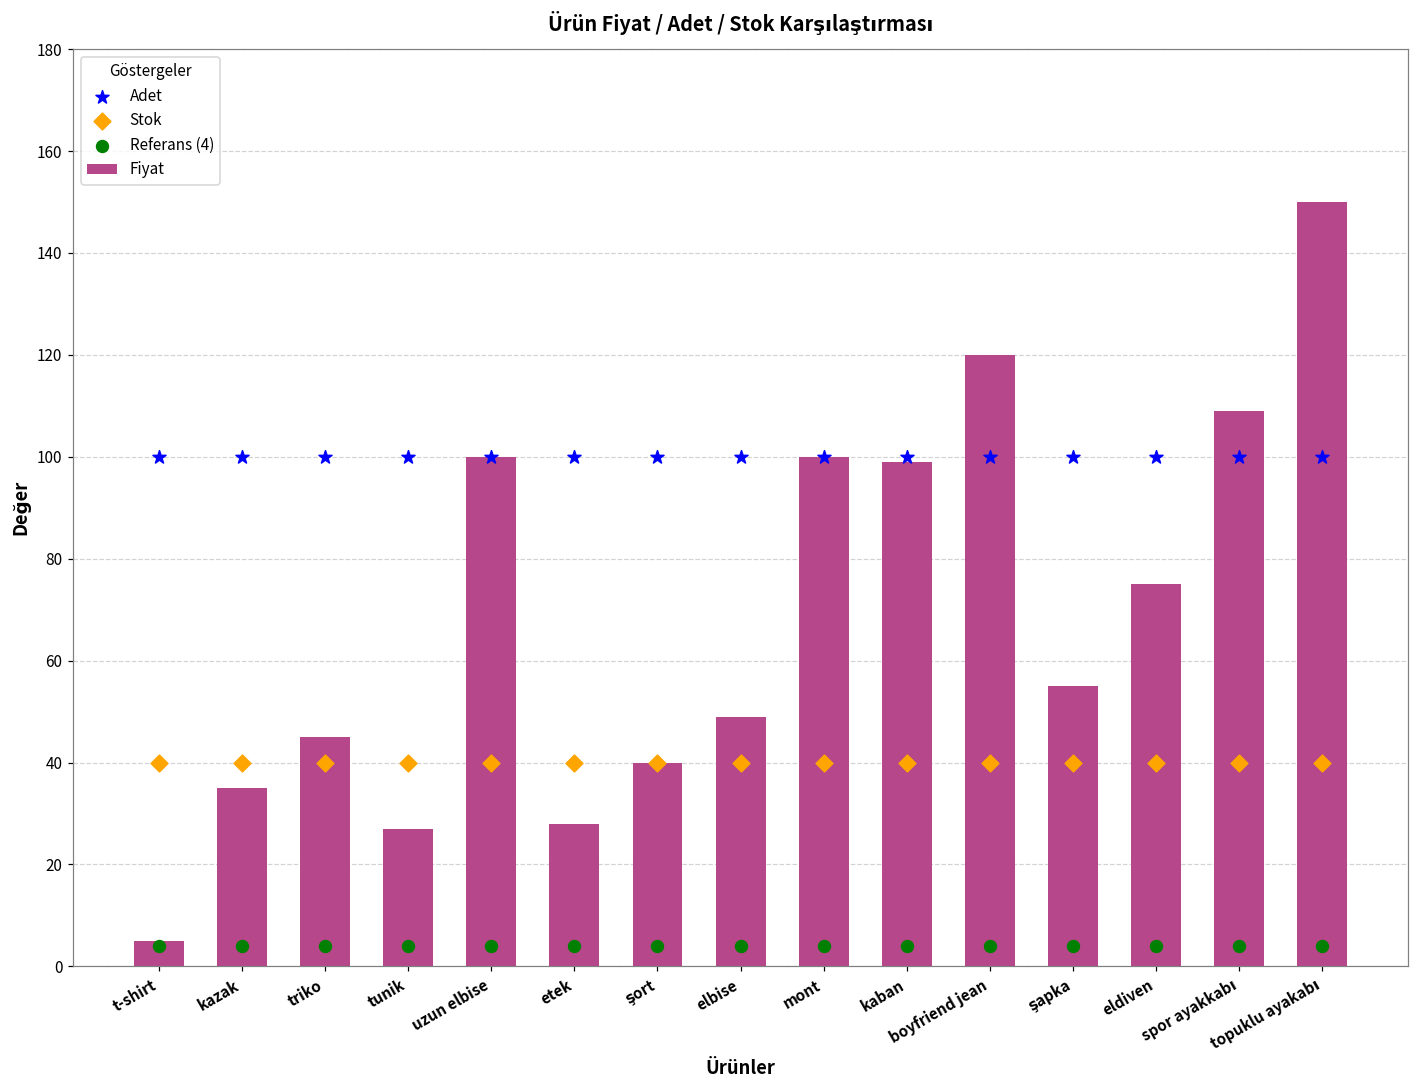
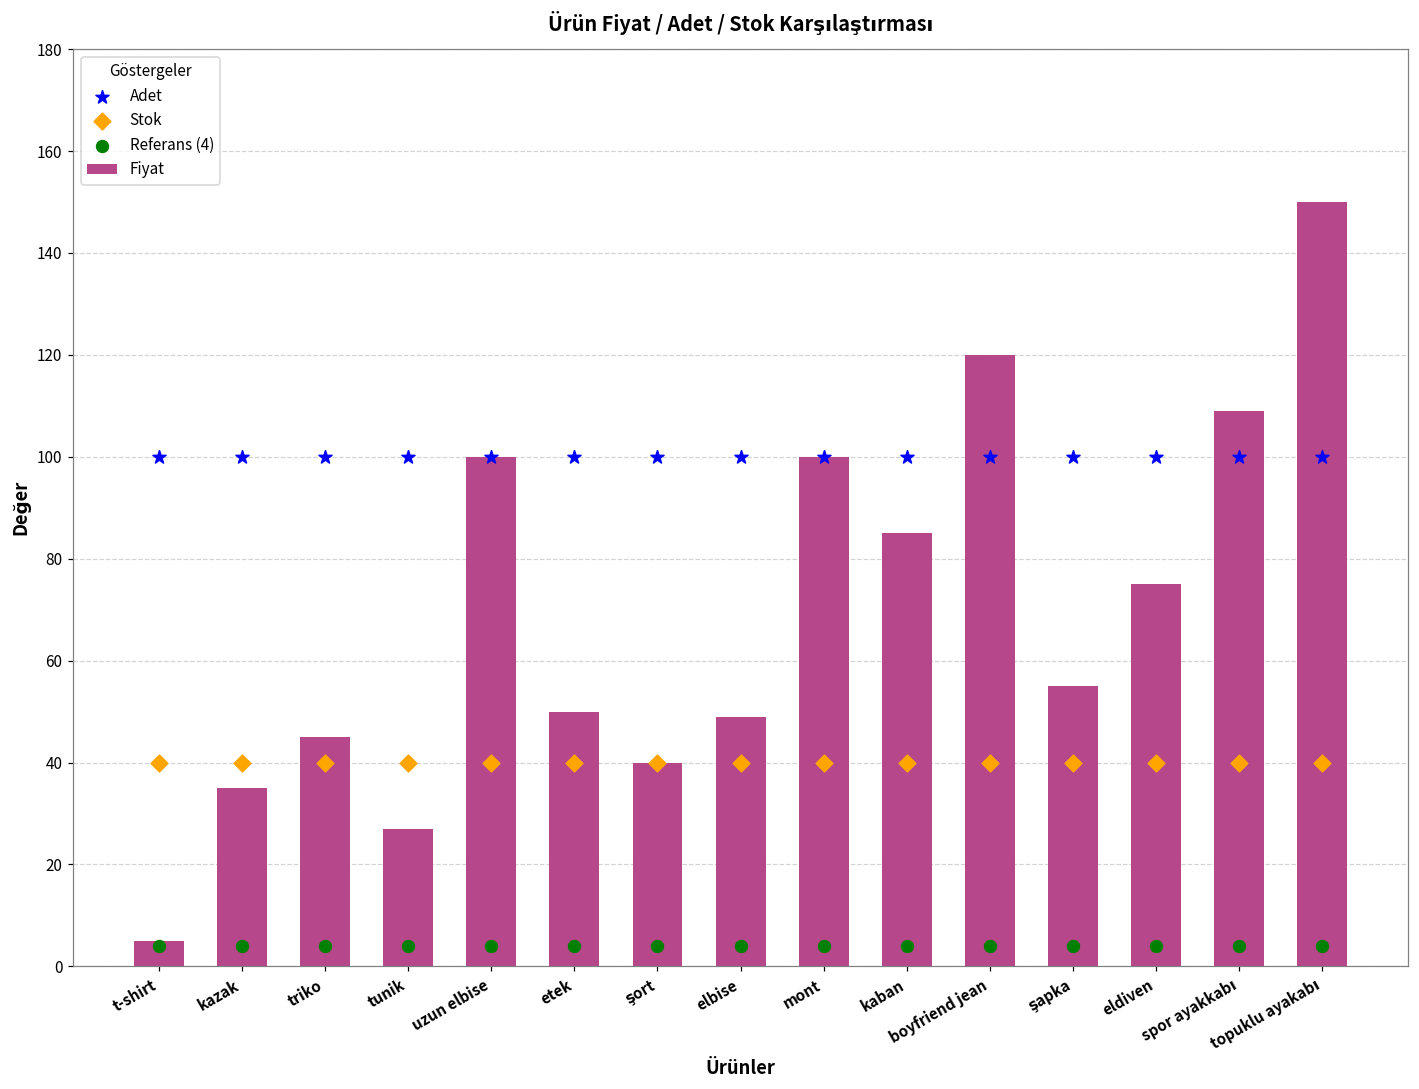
Fiyat, etek: 28 -> 50
Fiyat, kaban: 99 -> 85
